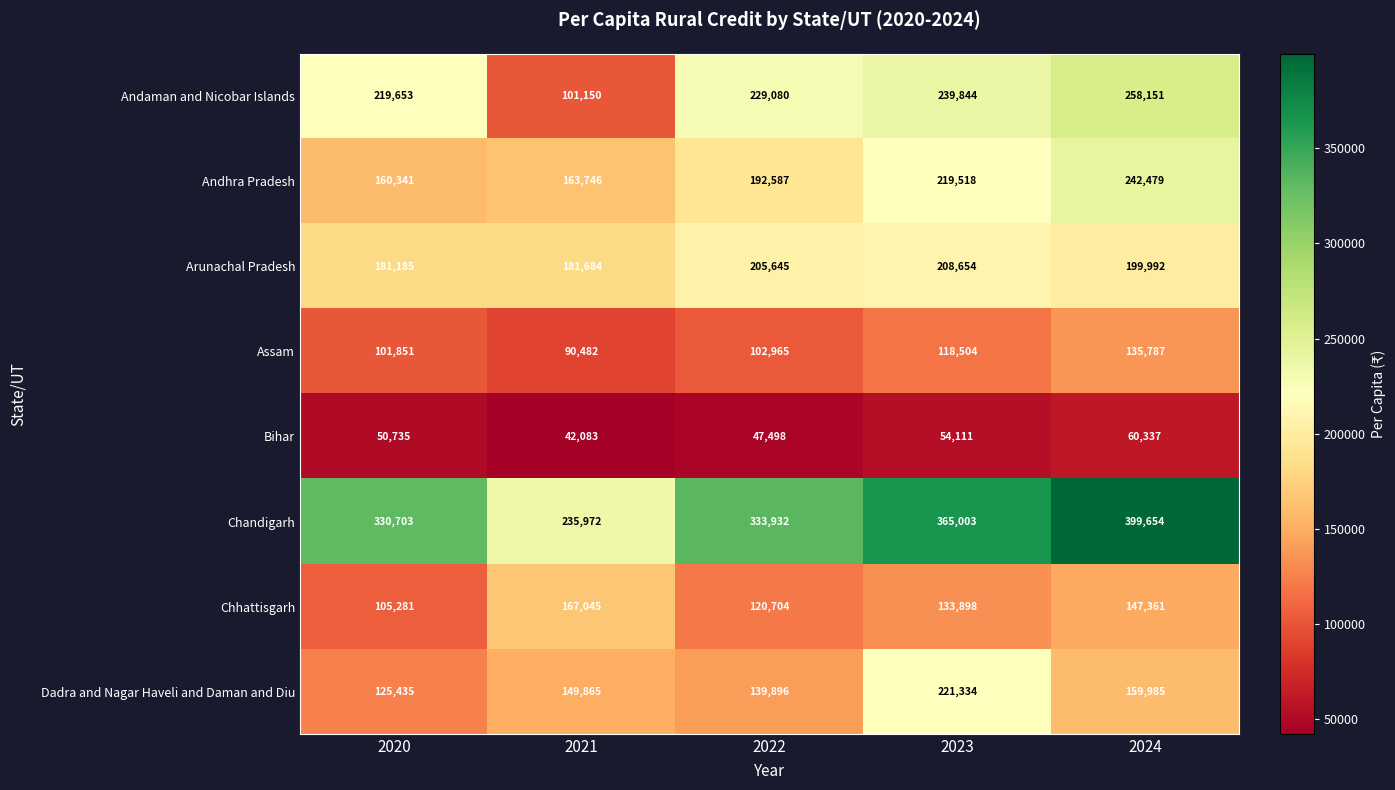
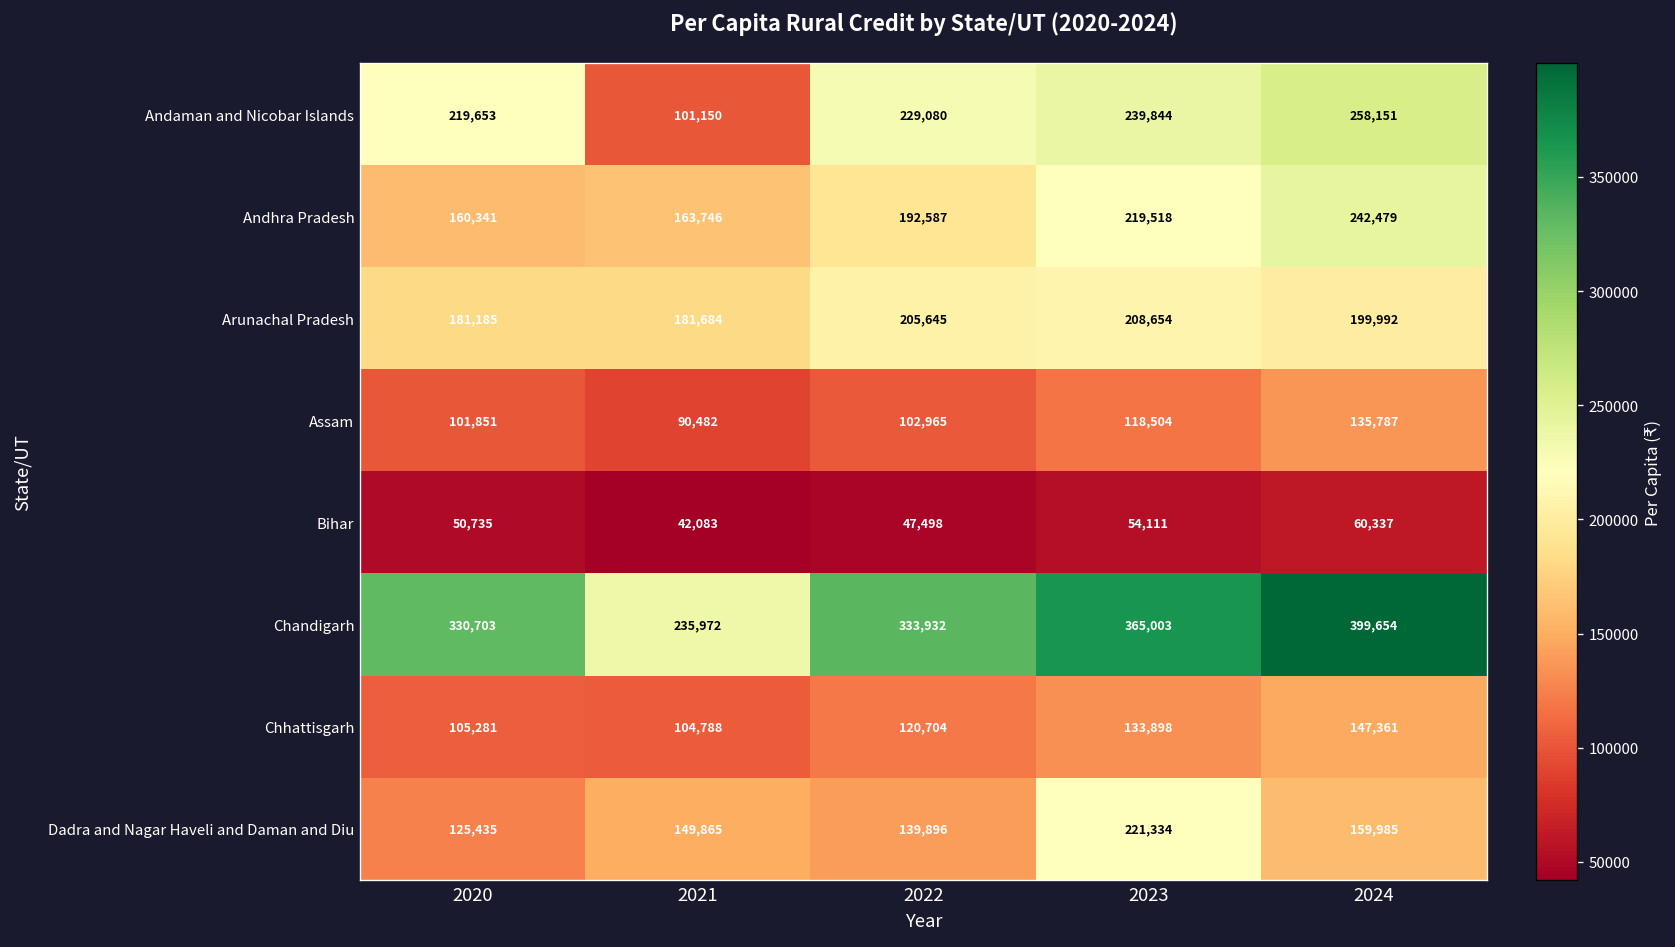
Chhattisgarh, 2021: 167,045 -> 104,788
